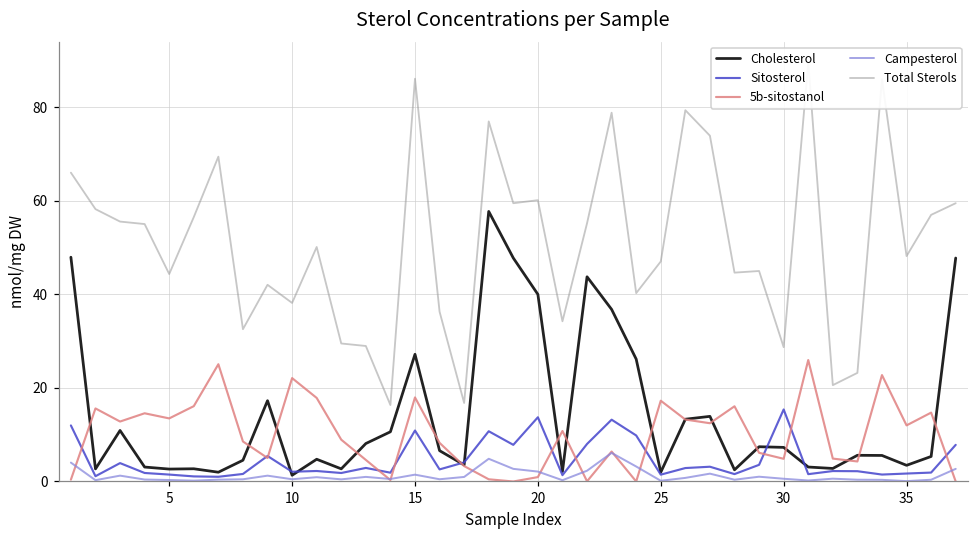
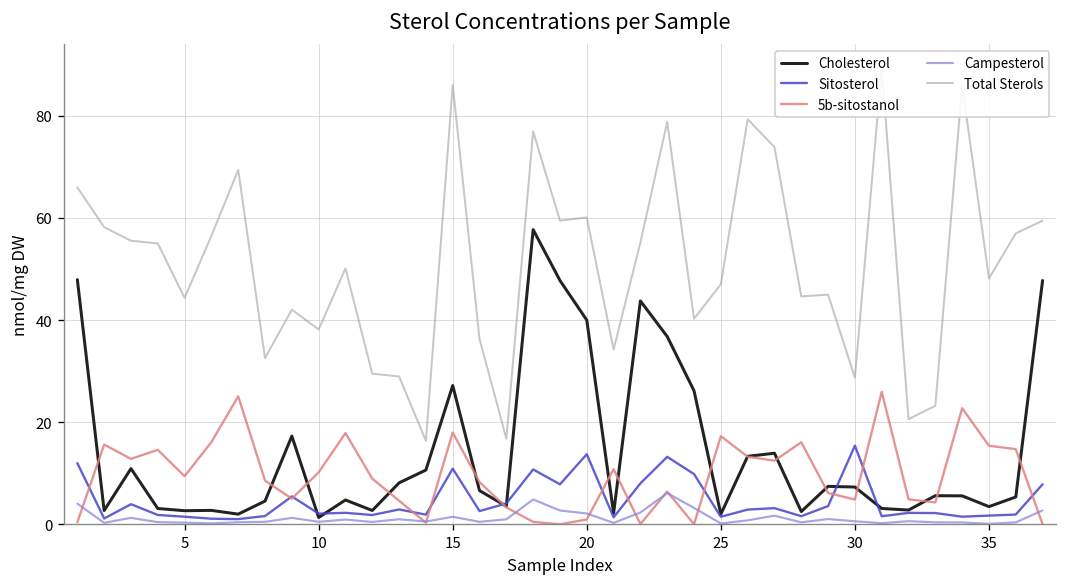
5b-sitostanol, 5: 13 -> 9
5b-sitostanol, 10: 22 -> 10
5b-sitostanol, 35: 12 -> 15
